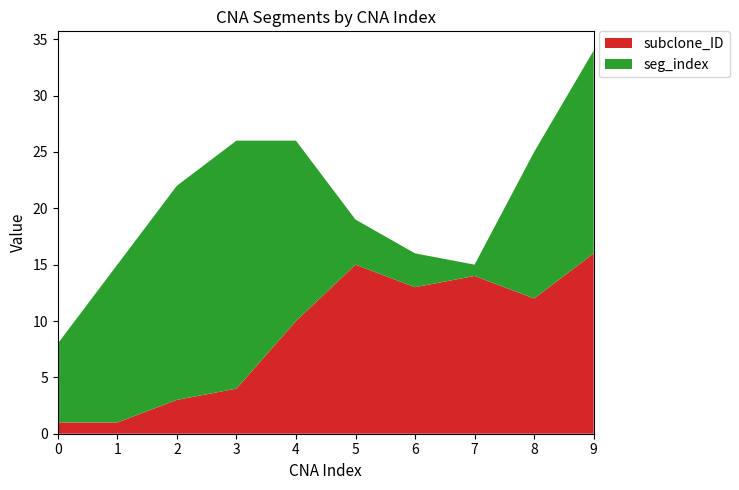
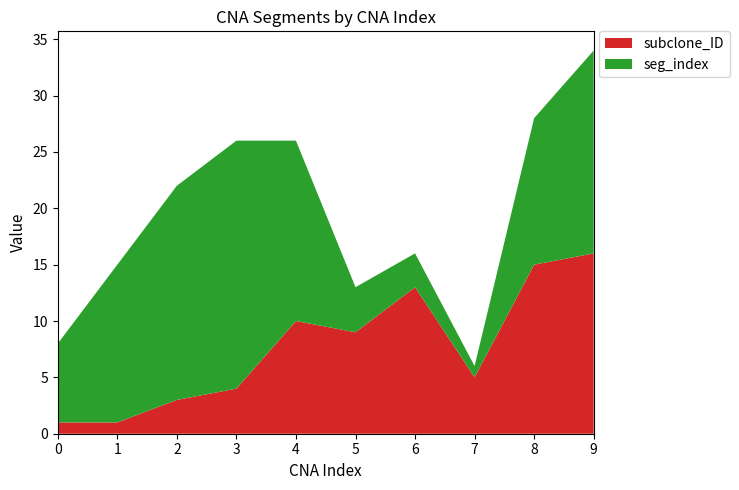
subclone_ID, 5: 15 -> 9
subclone_ID, 7: 14 -> 5
subclone_ID, 8: 12 -> 15
